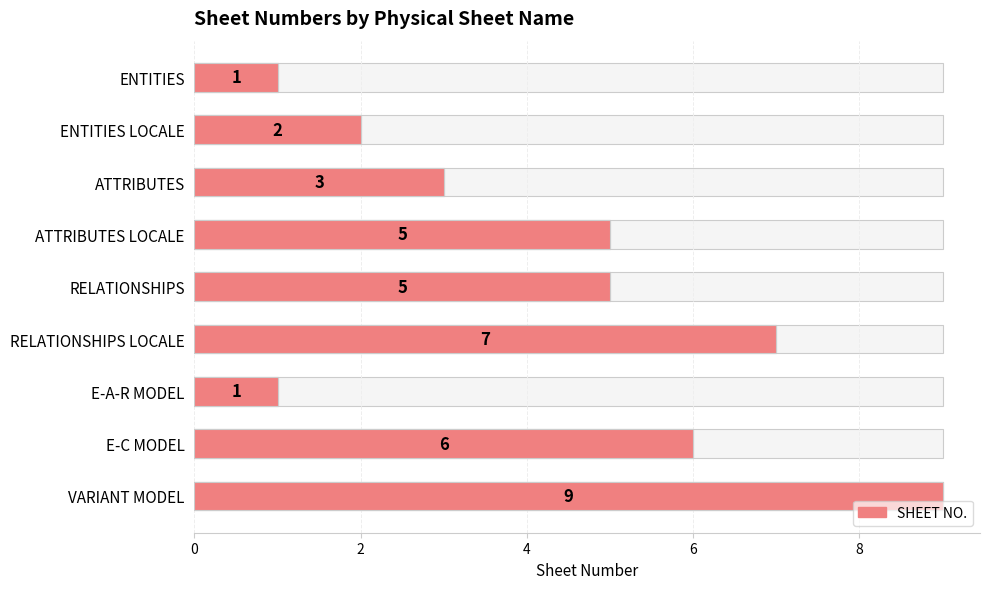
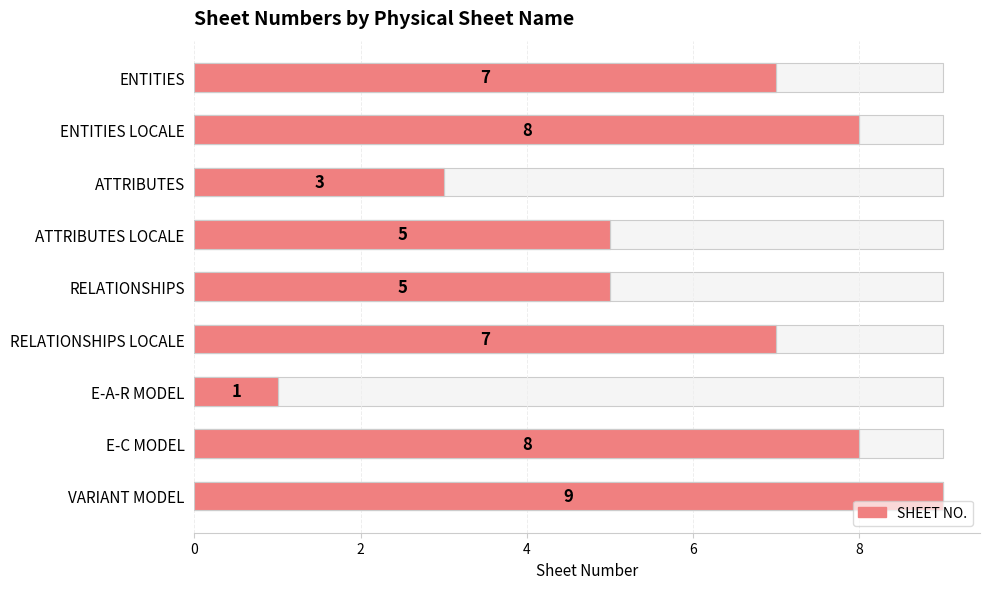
SHEET NO., ENTITIES: 1 -> 7
SHEET NO., ENTITIES LOCALE: 2 -> 8
SHEET NO., E-C MODEL: 6 -> 8
